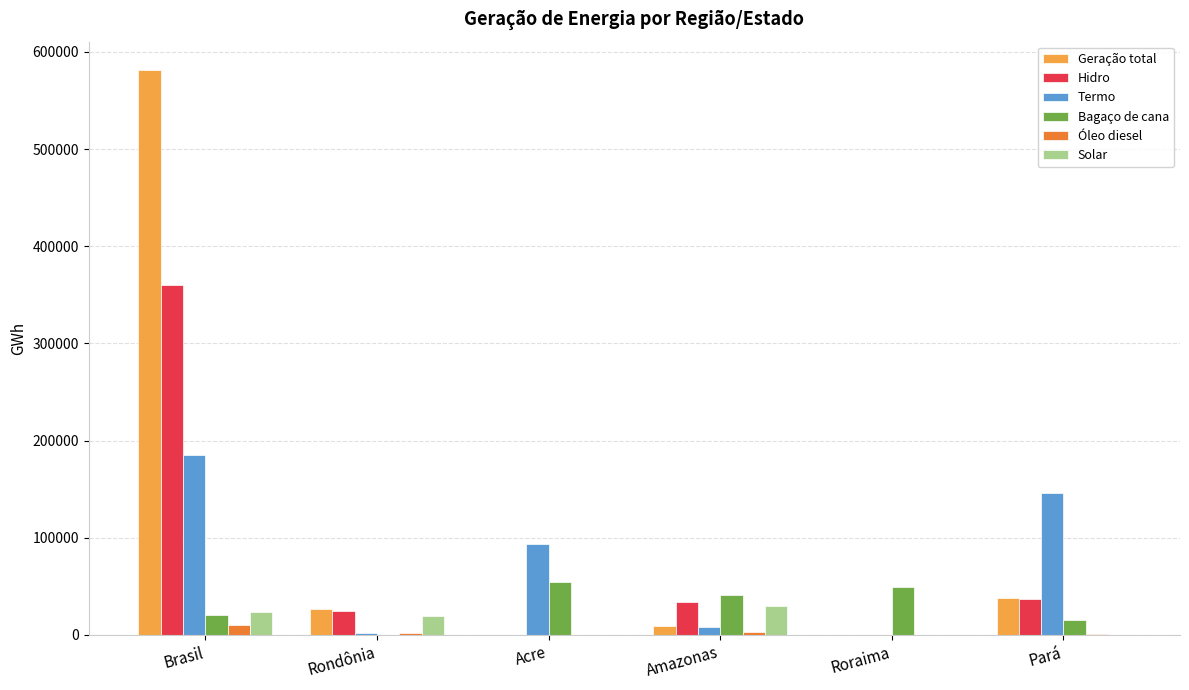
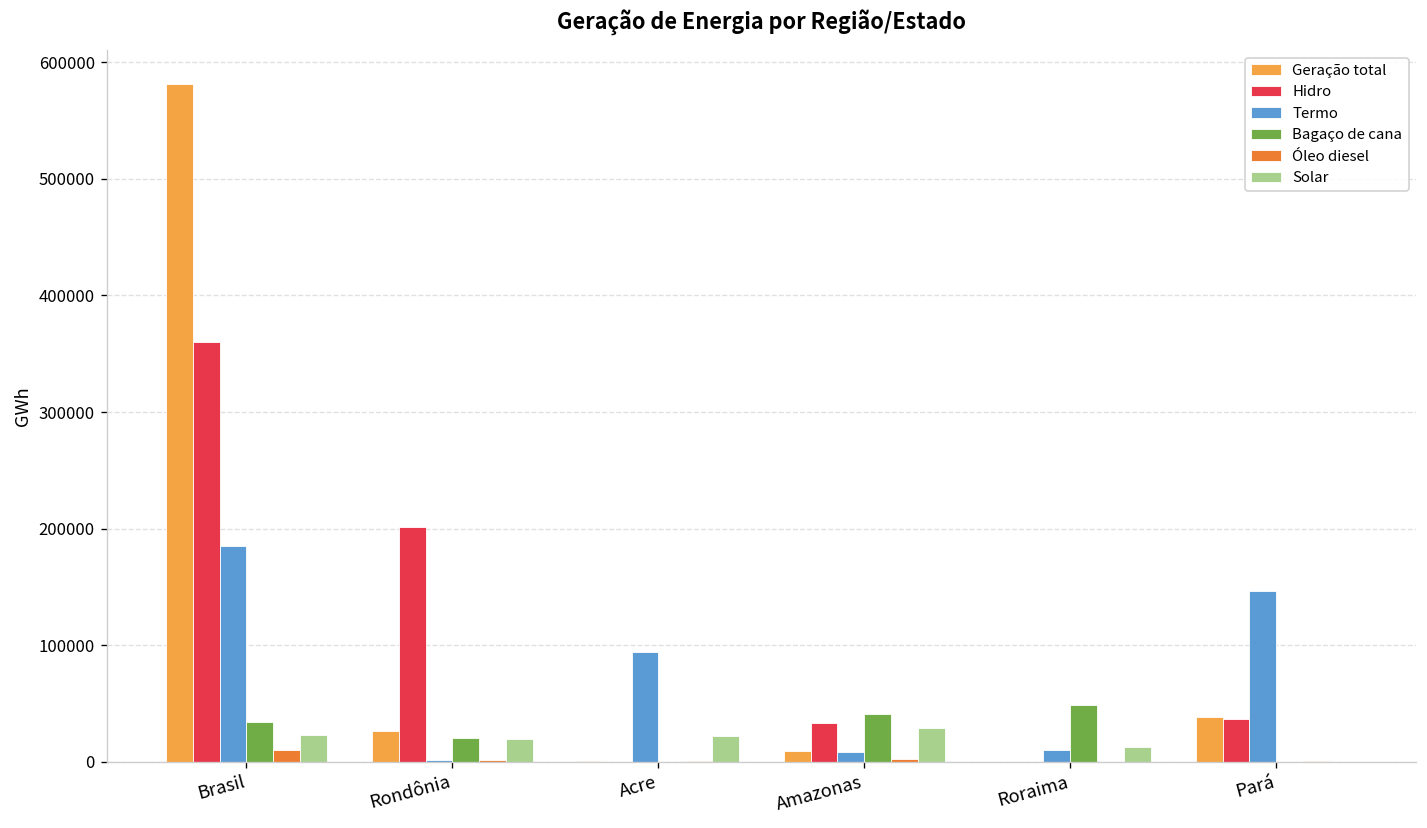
Bagaço de cana, Brasil: 20000 -> 30000
Hidro, Rondônia: 20000 -> 200000
Bagaço de cana, Rondônia: 0 -> 20000
Bagaço de cana, Acre: 50000 -> 0
Solar, Acre: 0 -> 20000
Termo, Roraima: 0 -> 10000
Solar, Roraima: 0 -> 10000
Bagaço de cana, Pará: 20000 -> 0
